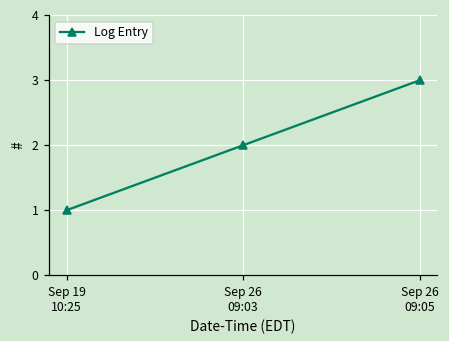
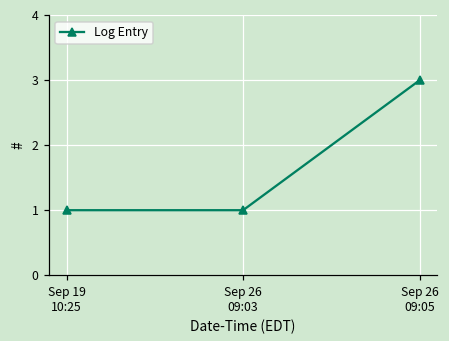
Sep 26 09:03: 2 -> 1
